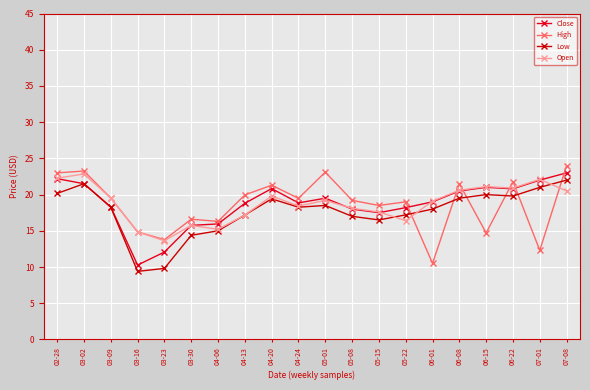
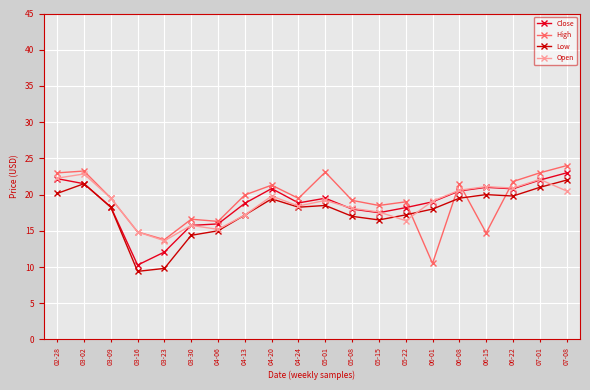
High, 07-01: 12 -> 23
